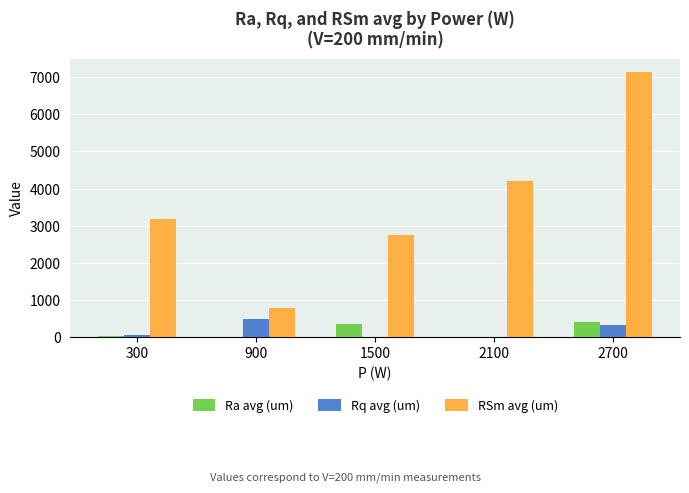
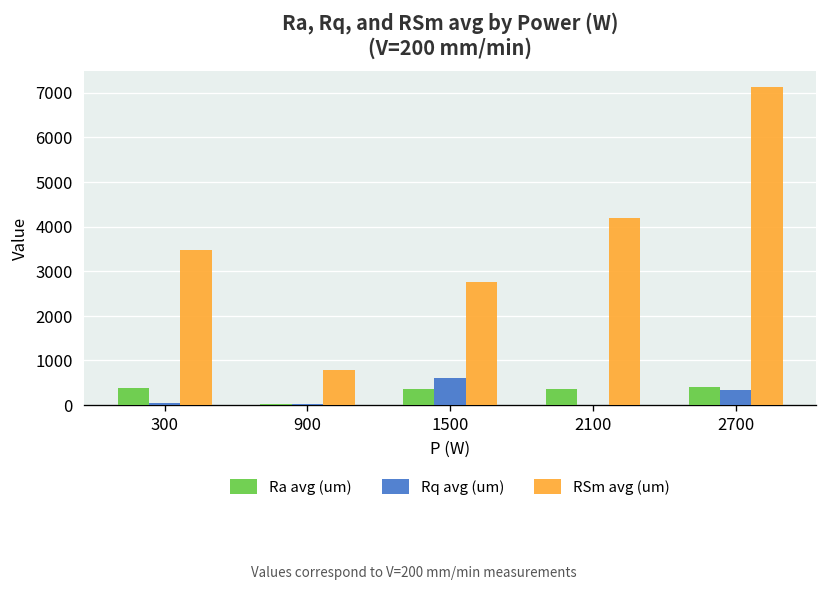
Ra avg (um), 300: 0 -> 400
RSm avg (um), 300: 3200 -> 3500
Rq avg (um), 900: 500 -> 0
Rq avg (um), 1500: 0 -> 600
Ra avg (um), 2100: 0 -> 400
